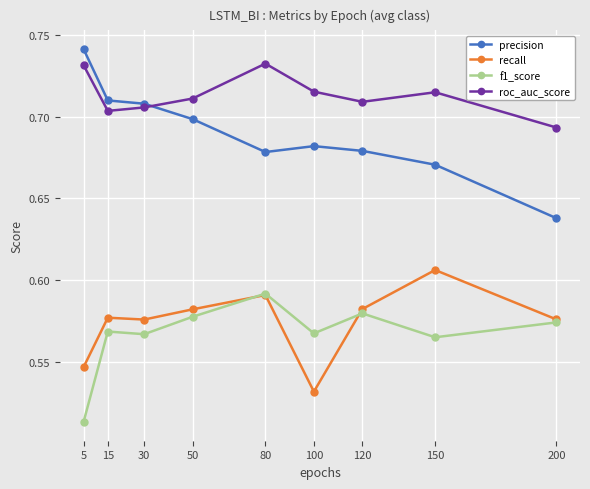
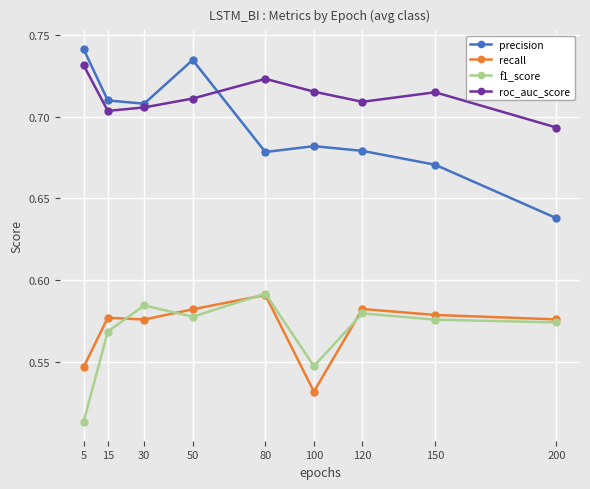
f1_score, 30: 0.567 -> 0.585
precision, 50: 0.698 -> 0.734
roc_auc_score, 80: 0.732 -> 0.723
f1_score, 100: 0.568 -> 0.548
recall, 150: 0.606 -> 0.579
f1_score, 150: 0.565 -> 0.576
